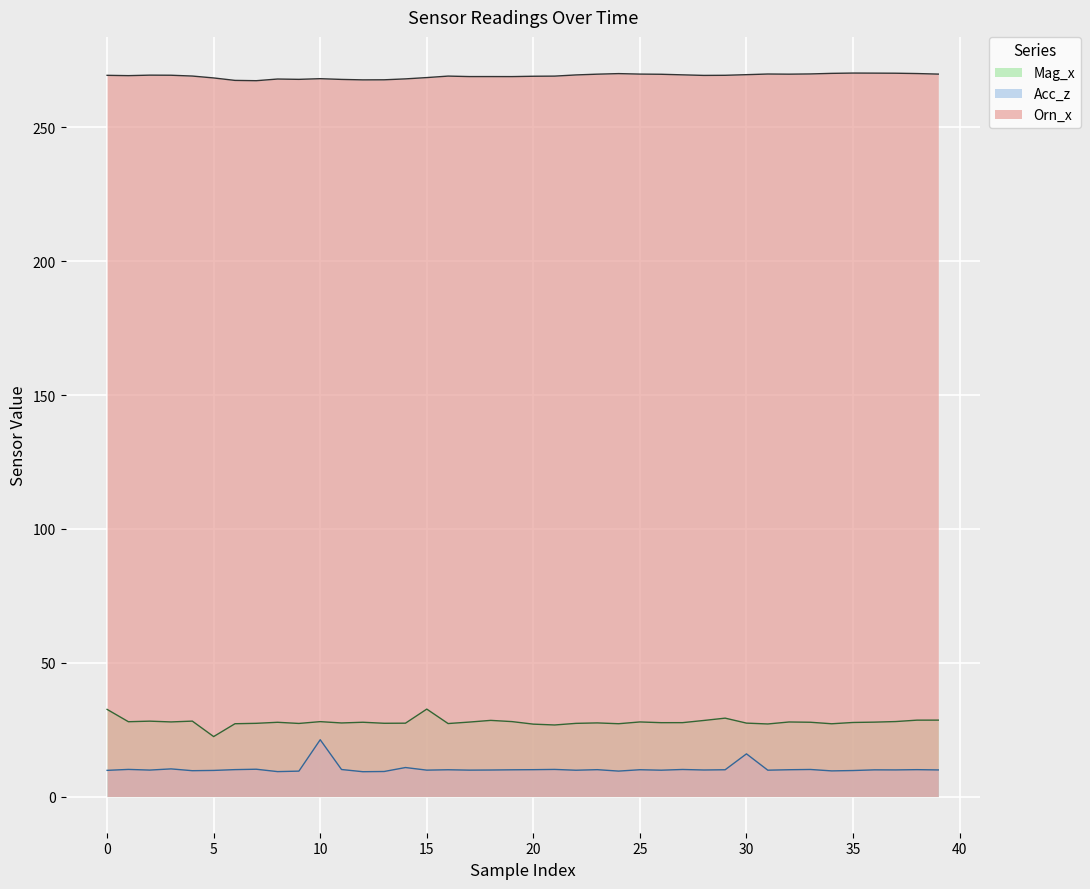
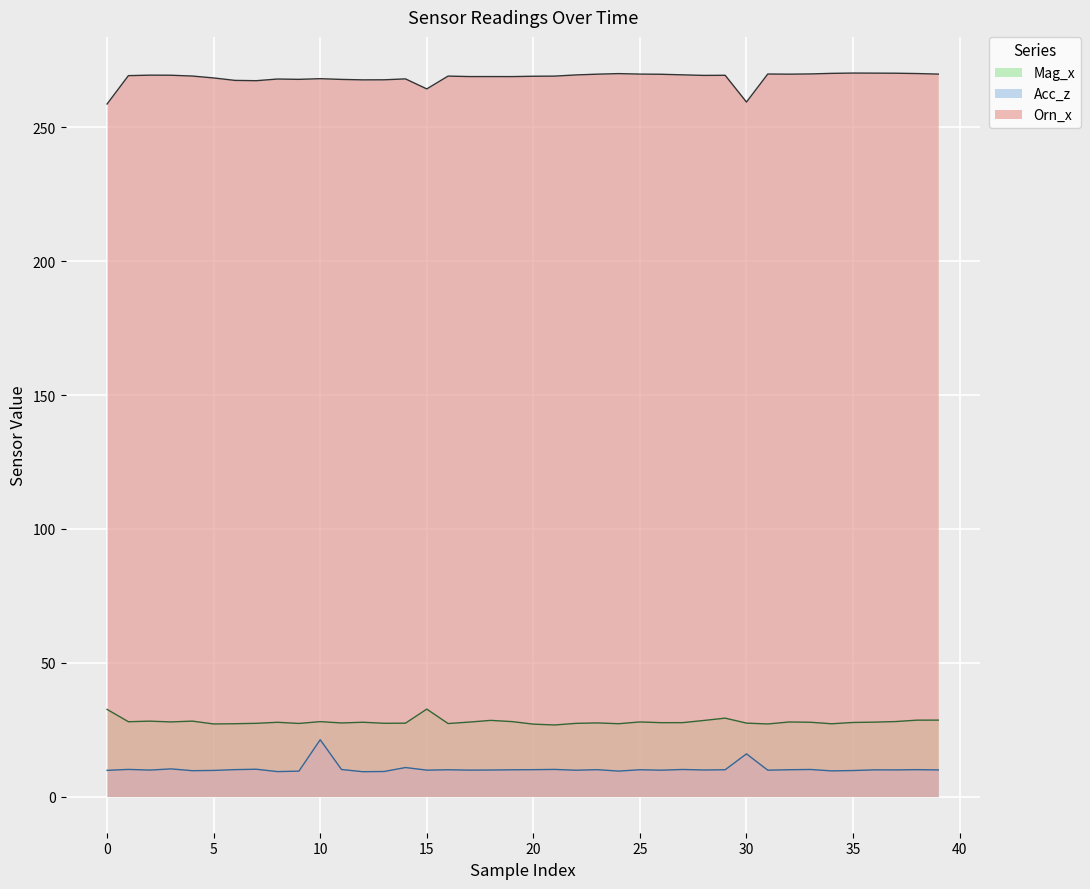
Orn_x, 0: 269 -> 259
Mag_x, 5: 22 -> 27
Orn_x, 15: 269 -> 264
Orn_x, 30: 270 -> 259
